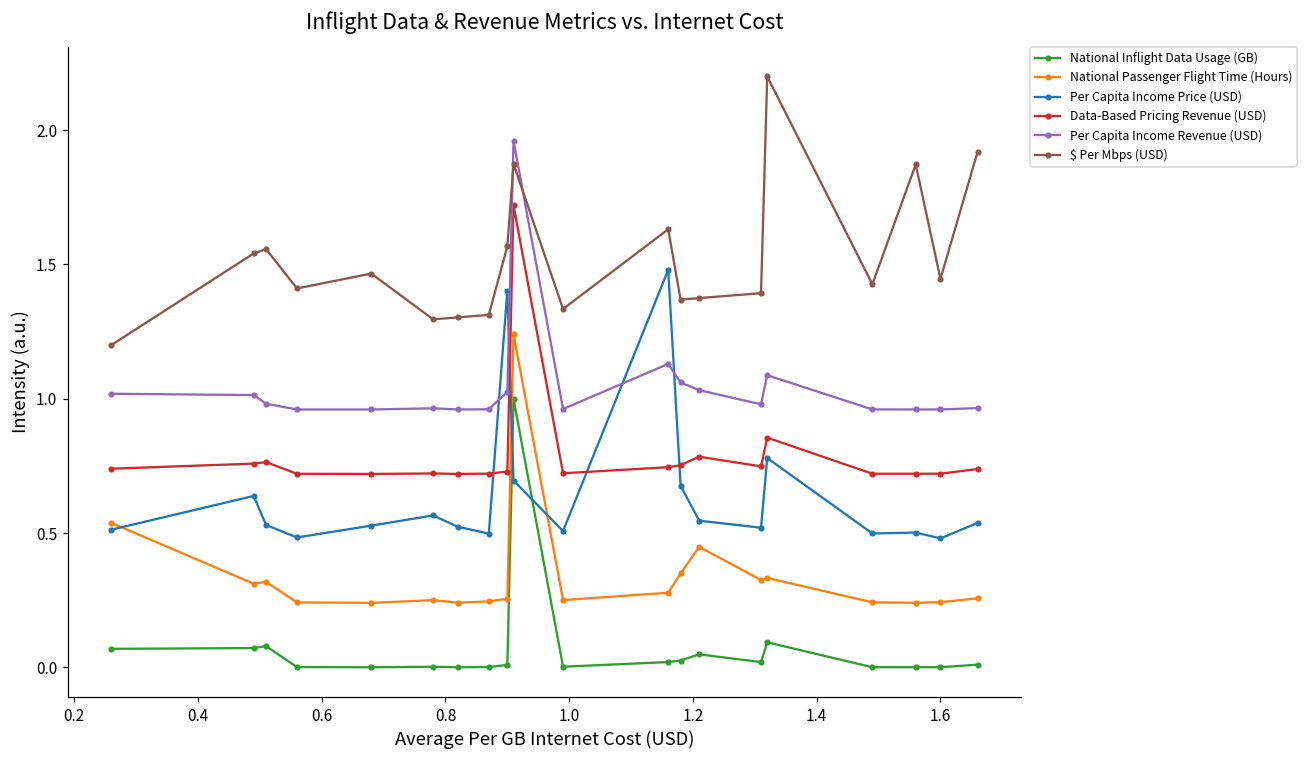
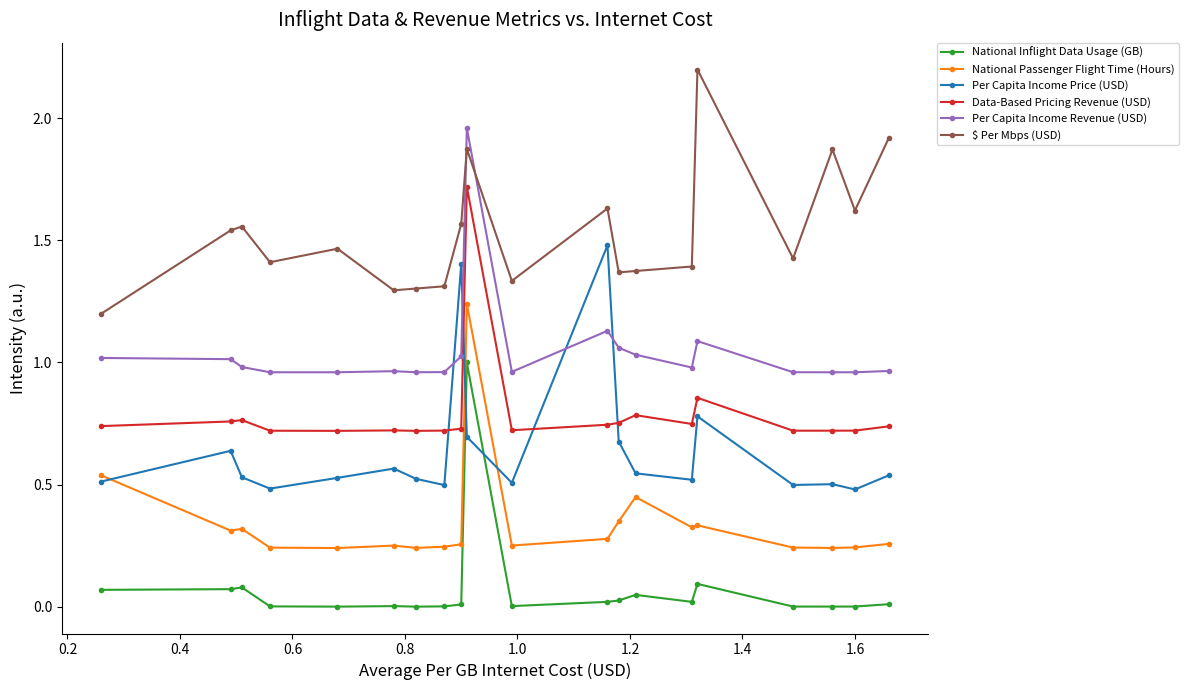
$ Per Mbps (USD), 1.6: 1.45 -> 1.62
